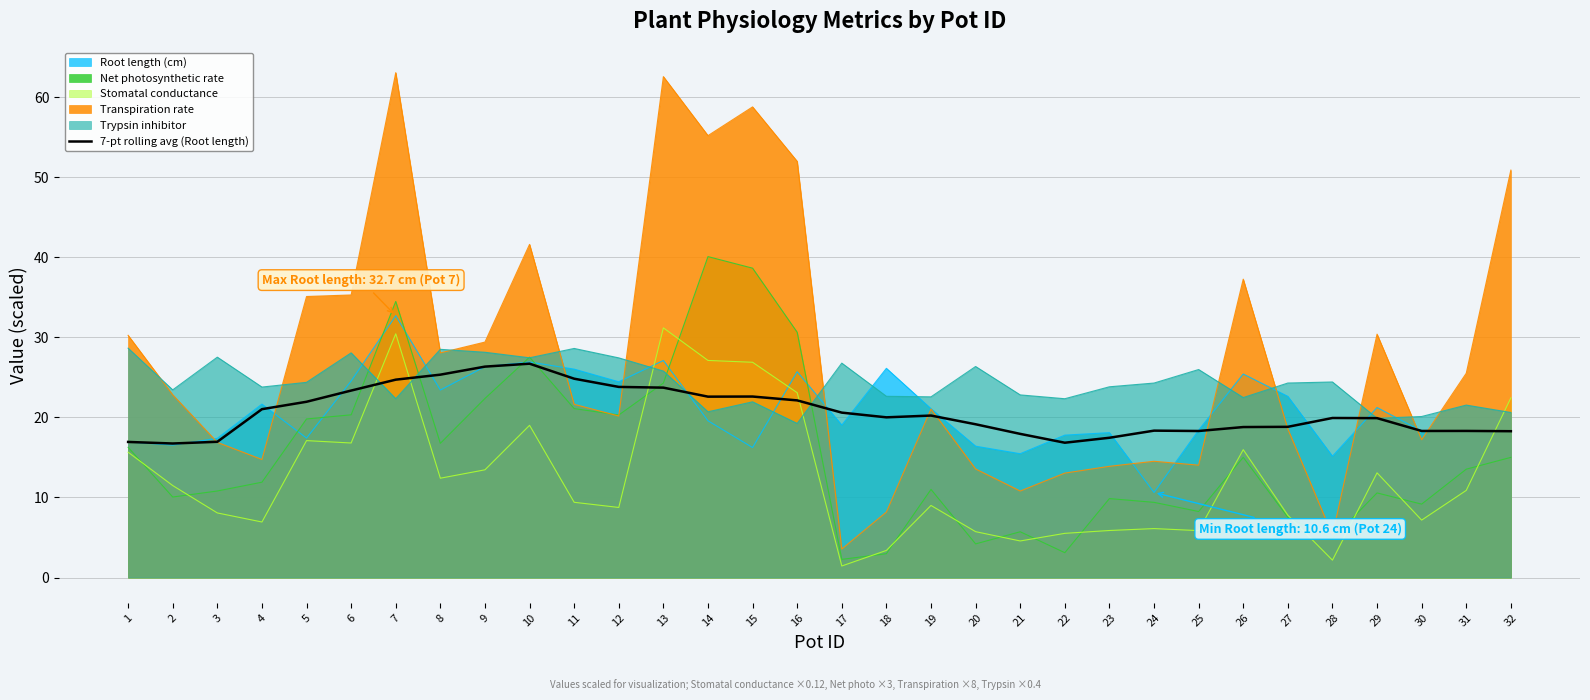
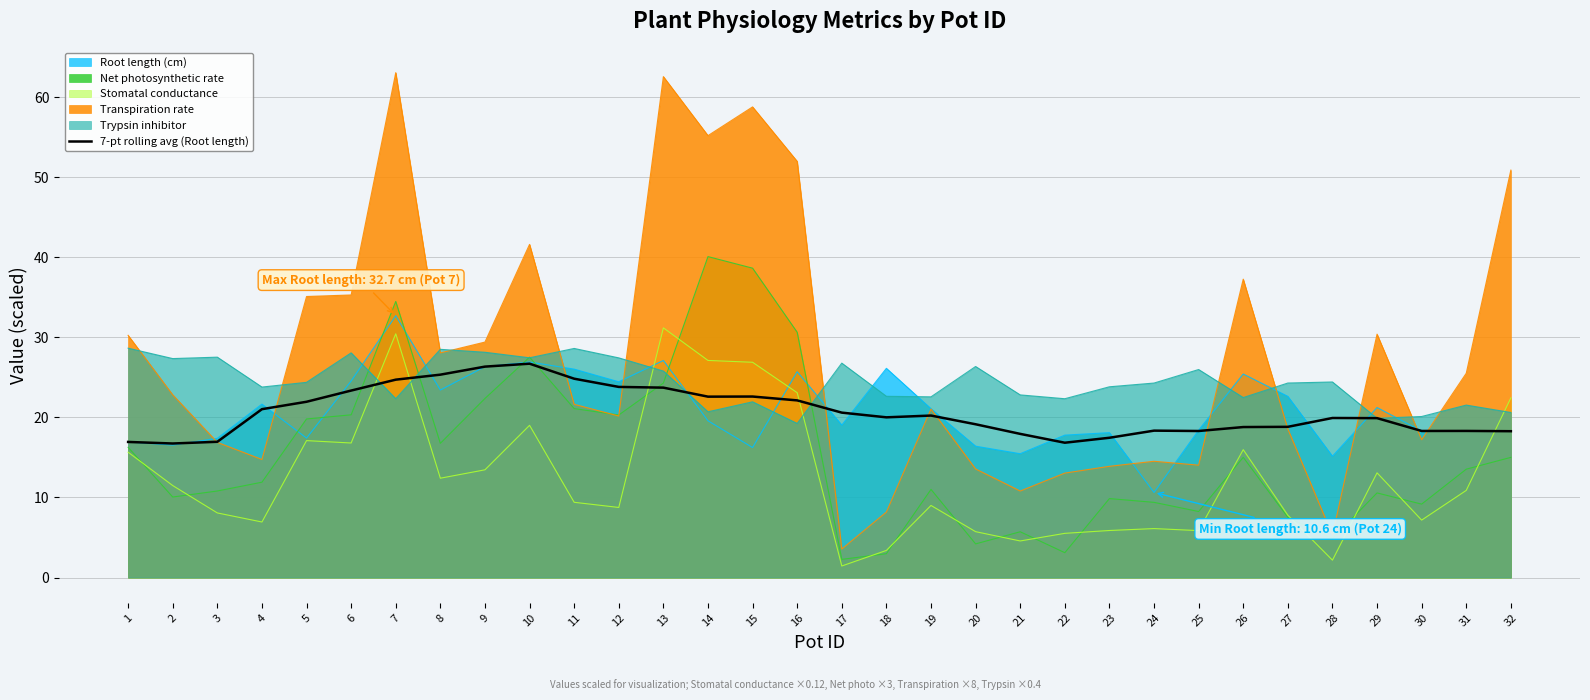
Trypsin inhibitor, 2: 23 -> 27
